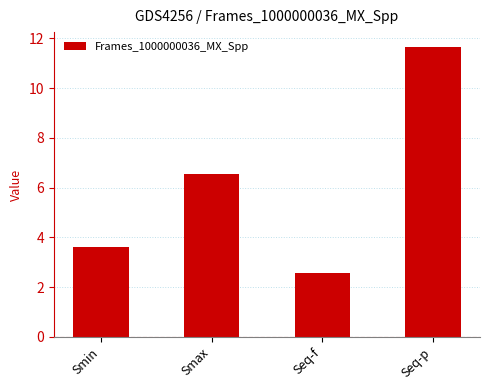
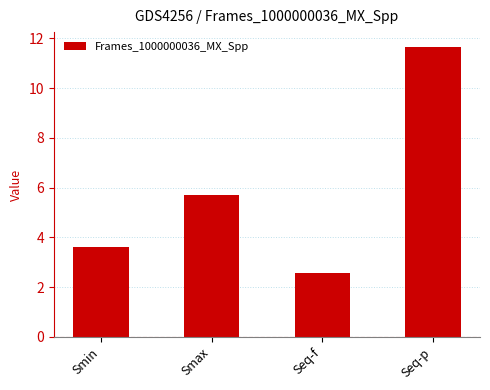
Smax: 6.5 -> 5.7
